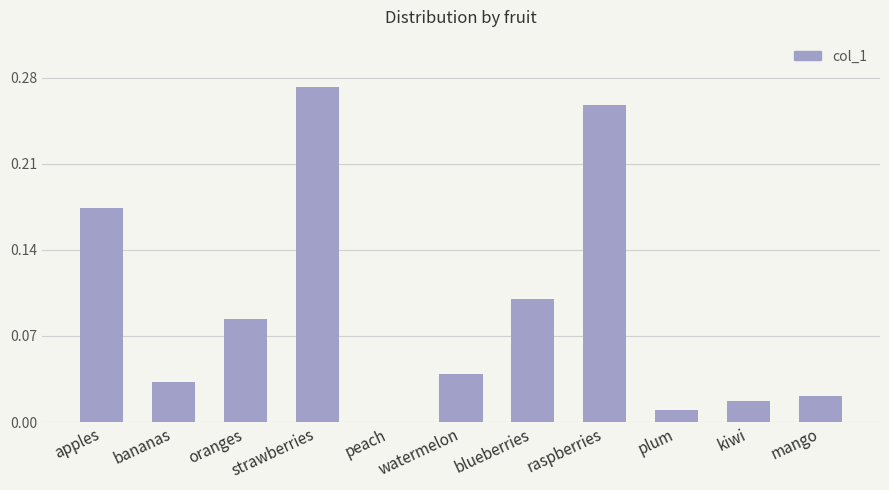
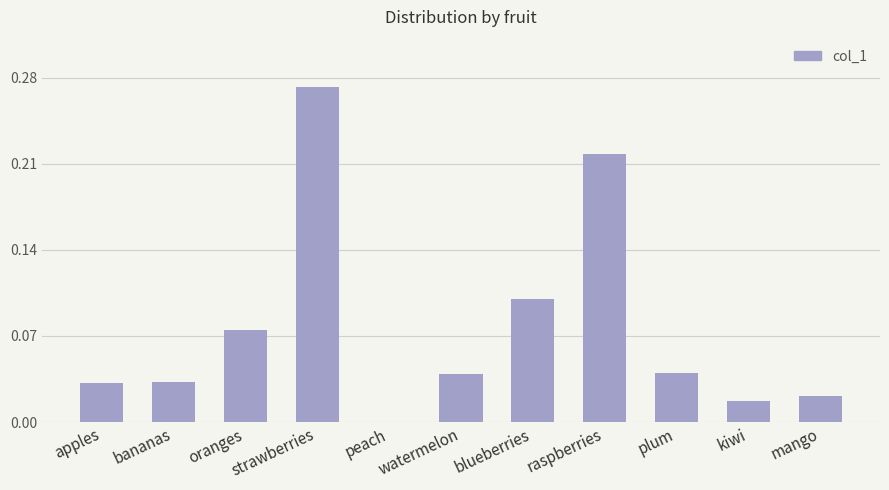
apples: 0.174 -> 0.032
oranges: 0.084 -> 0.075
raspberries: 0.257 -> 0.218
plum: 0.01 -> 0.04
